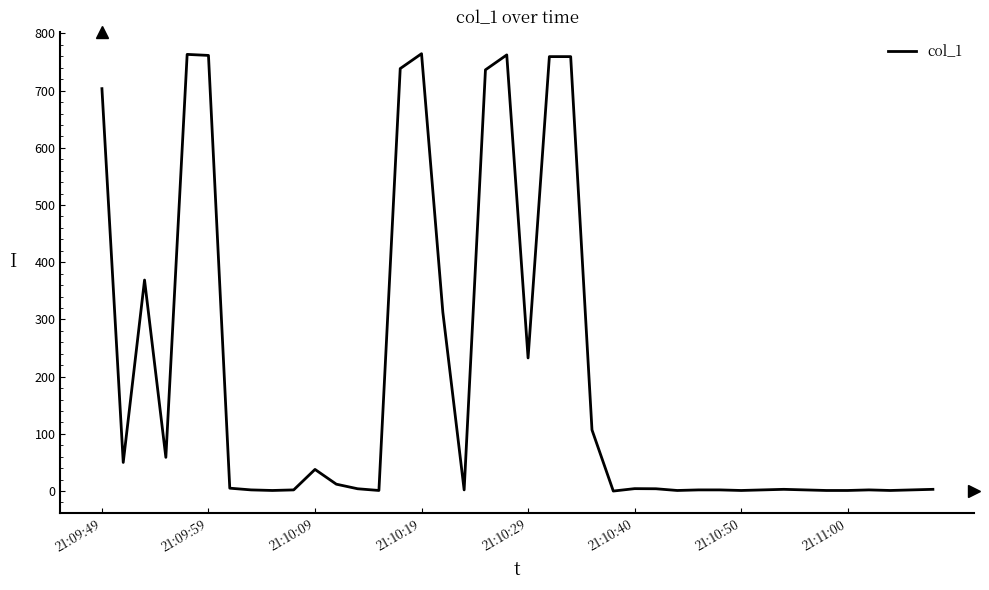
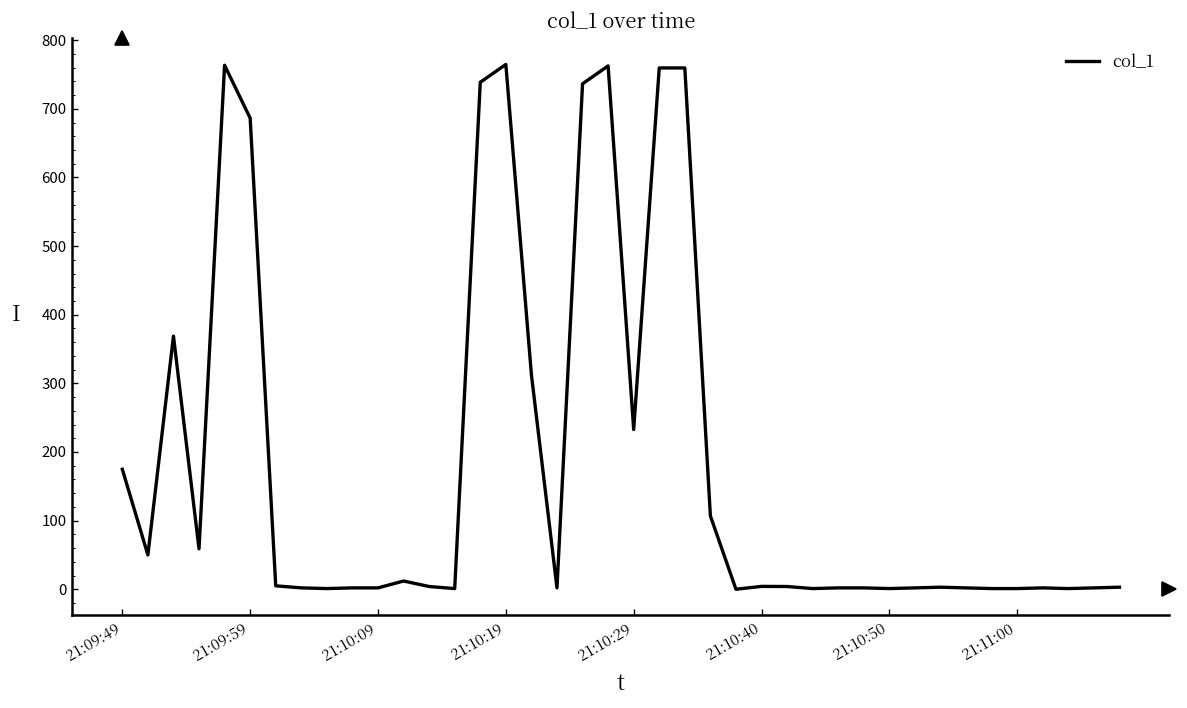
21:09:49: 700 -> 170
21:09:59: 760 -> 690
21:10:09: 40 -> 0
